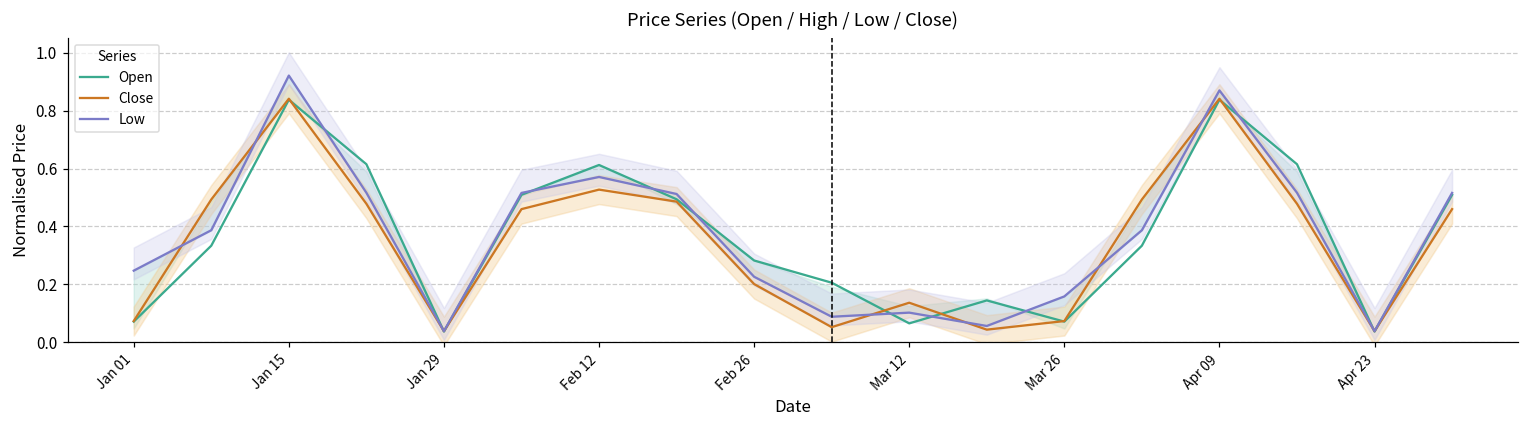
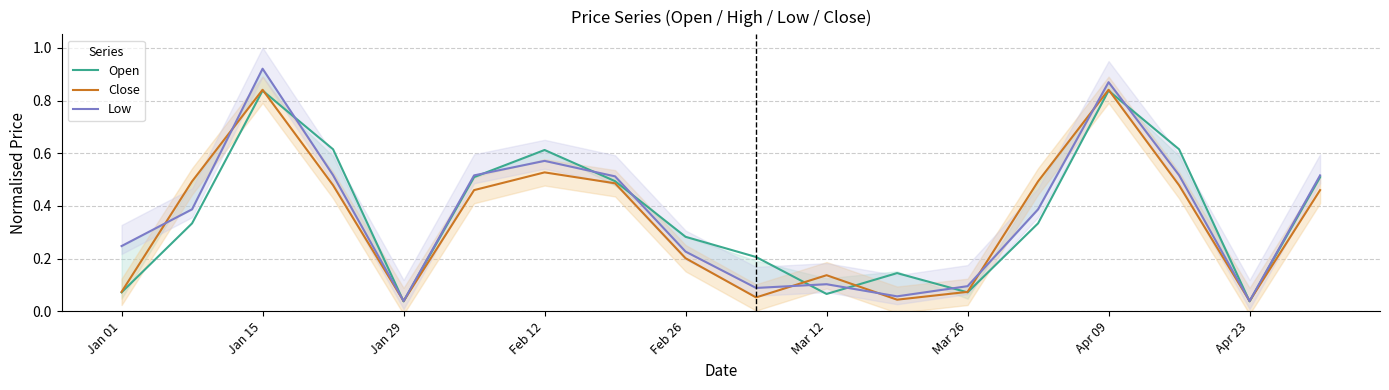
Low, Mar 26: 0.16 -> 0.09
